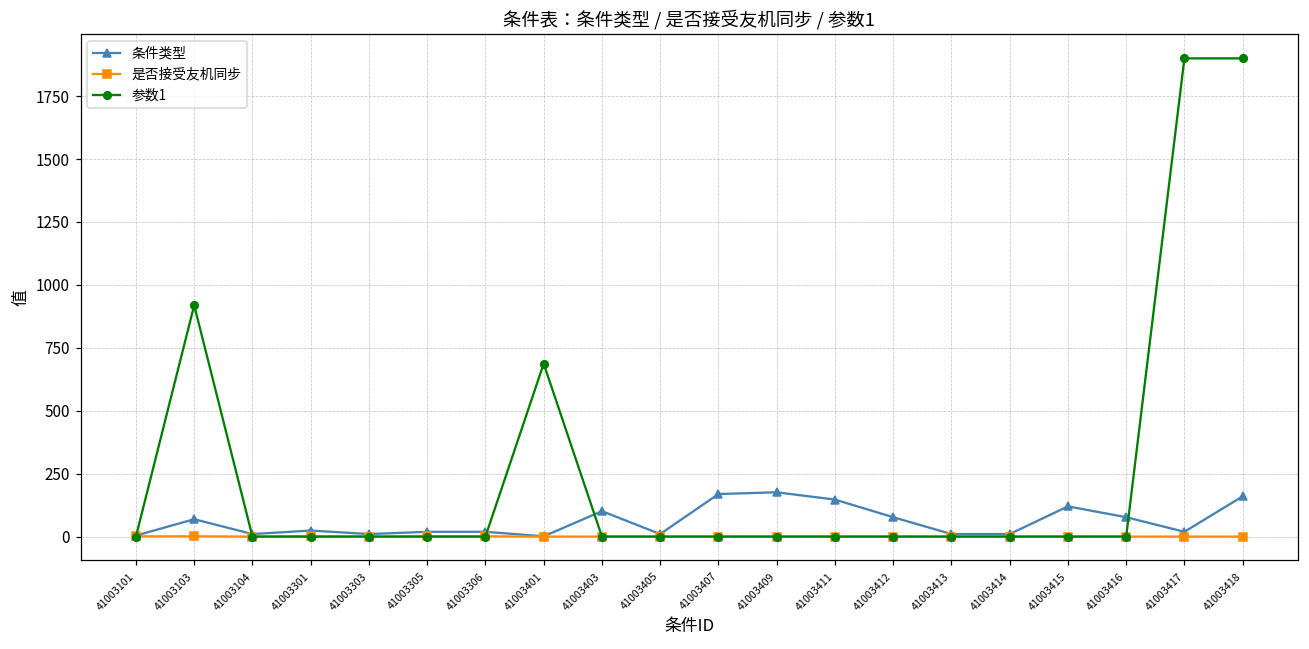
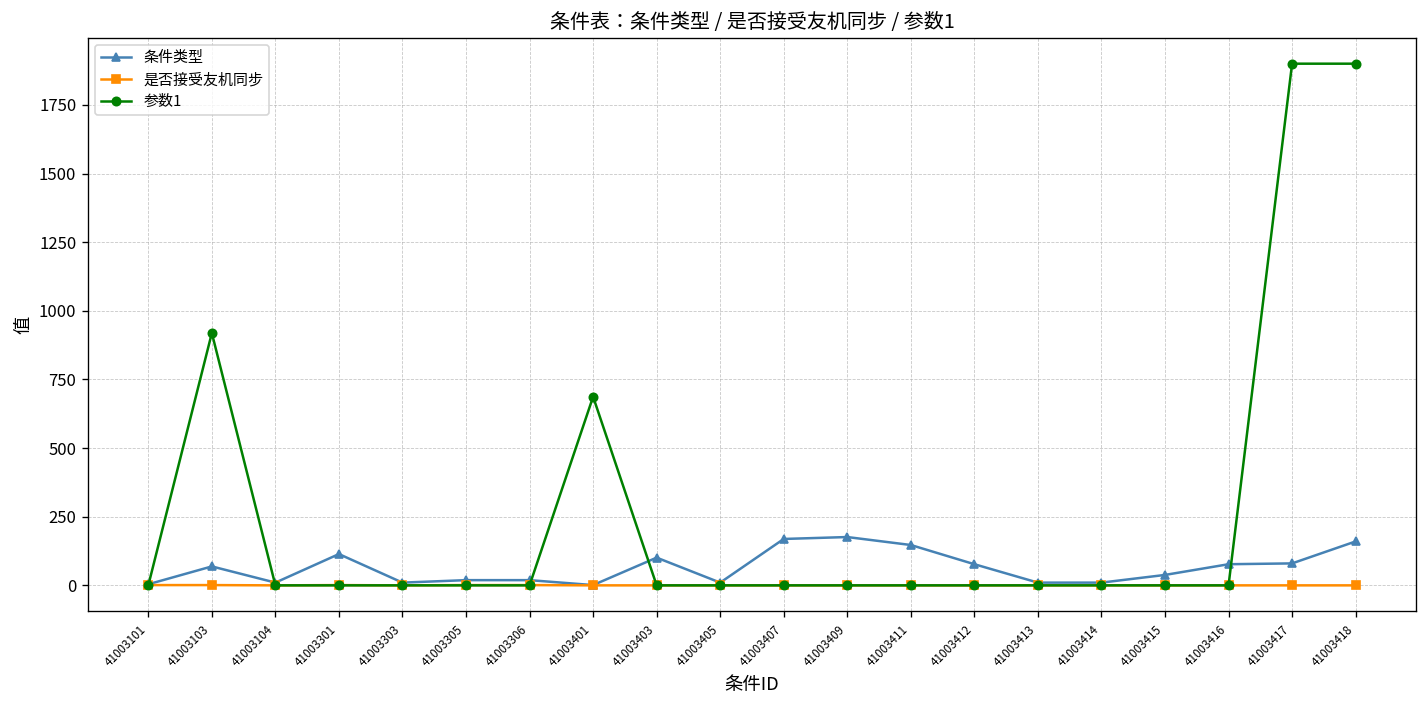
条件类型, 41003301: 20 -> 110
条件类型, 41003415: 120 -> 40
条件类型, 41003417: 20 -> 80
